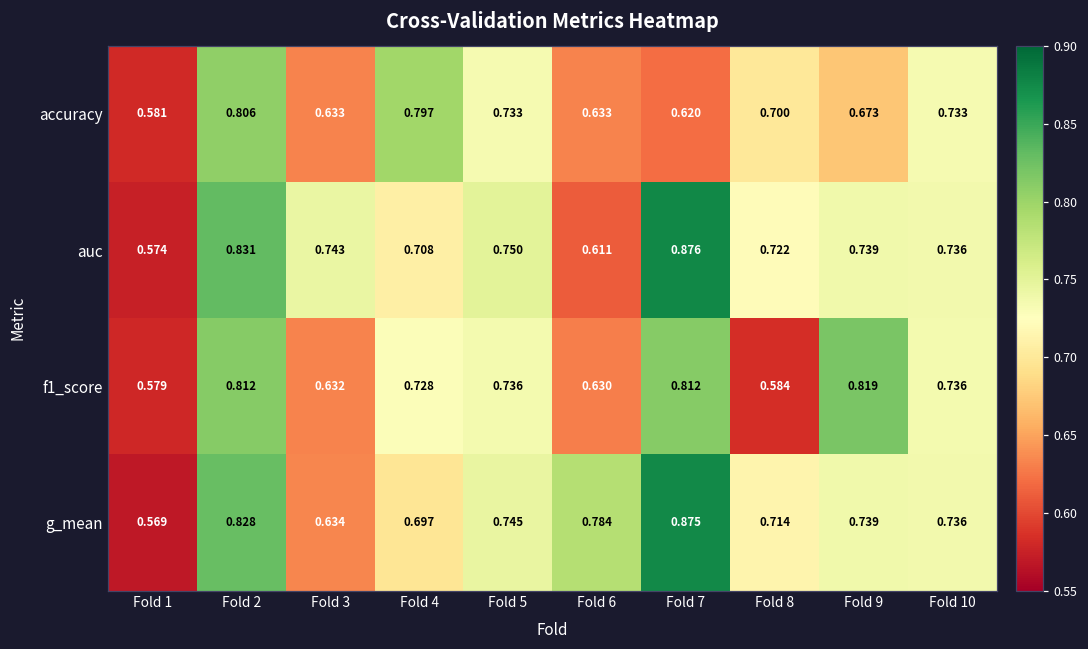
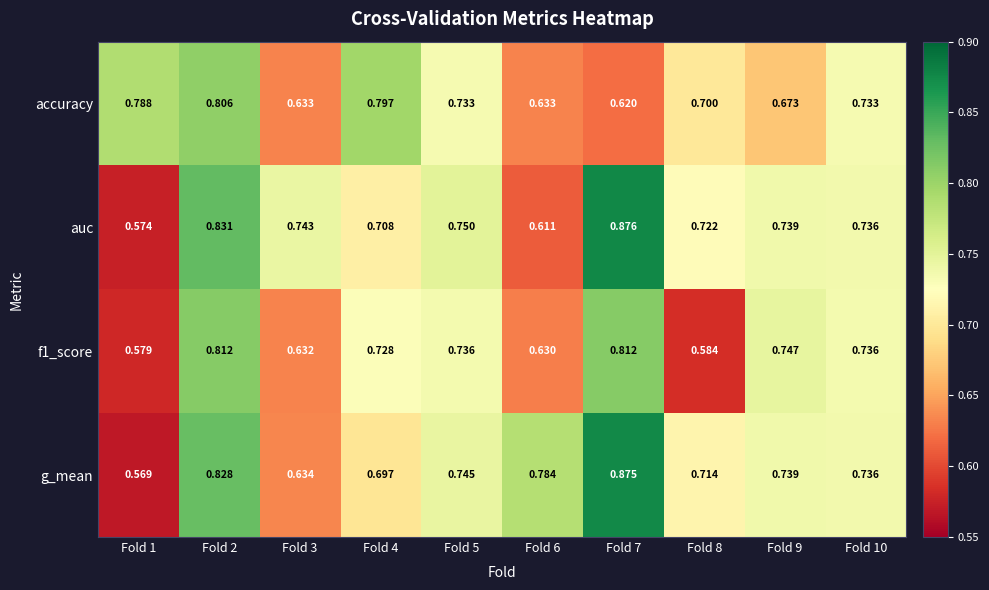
accuracy, Fold 1: 0.581 -> 0.788
f1_score, Fold 9: 0.819 -> 0.747
